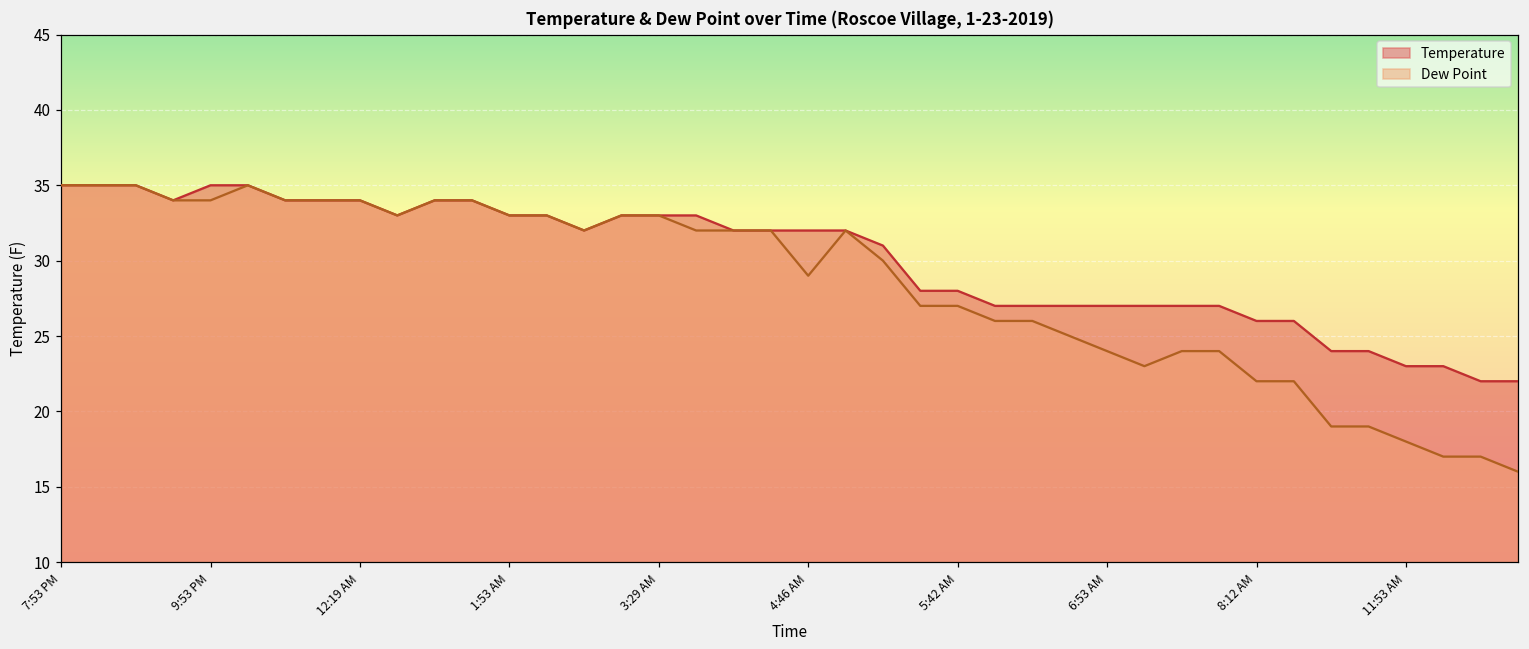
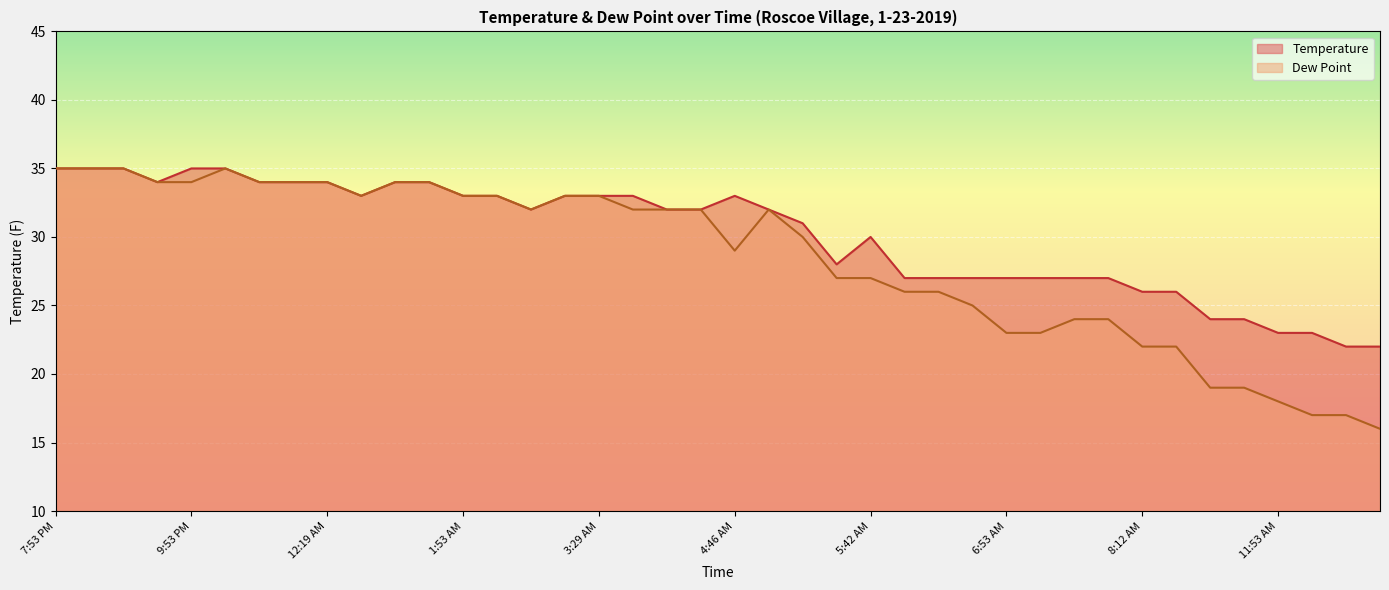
Temperature, 4:46 AM: 32 -> 33
Temperature, 5:42 AM: 28 -> 30
Dew Point, 6:53 AM: 24 -> 23
